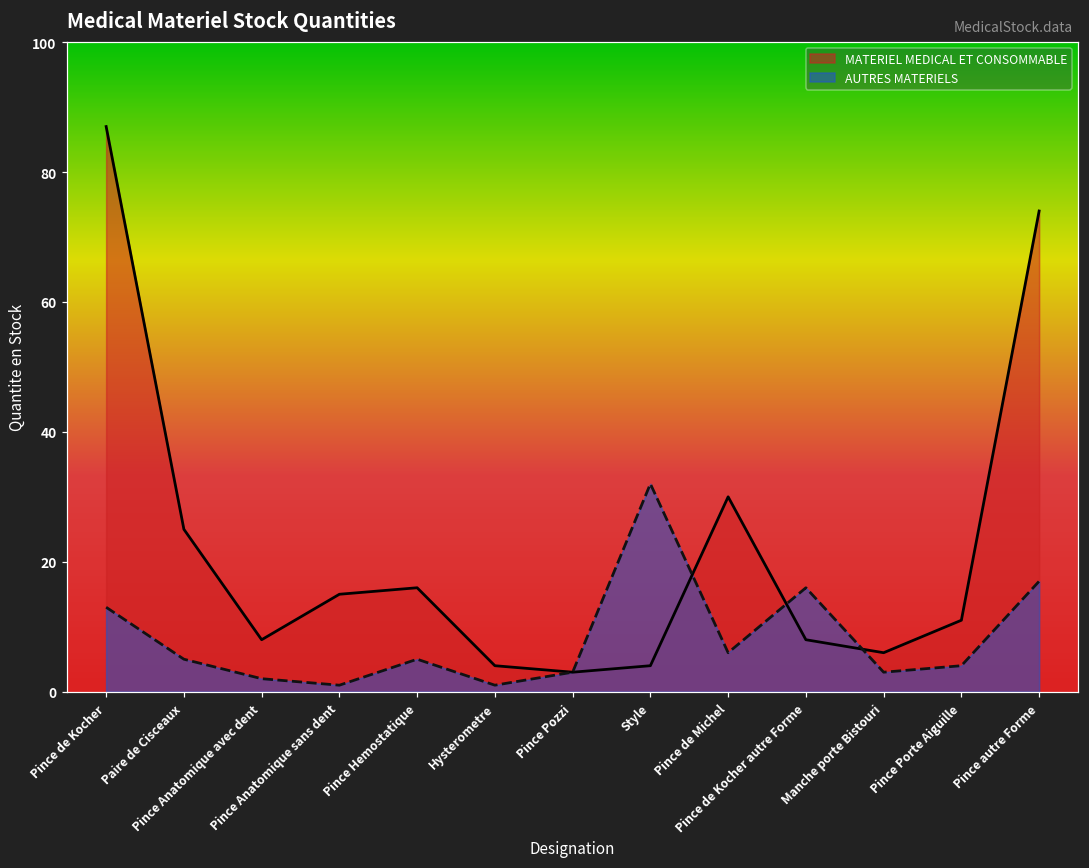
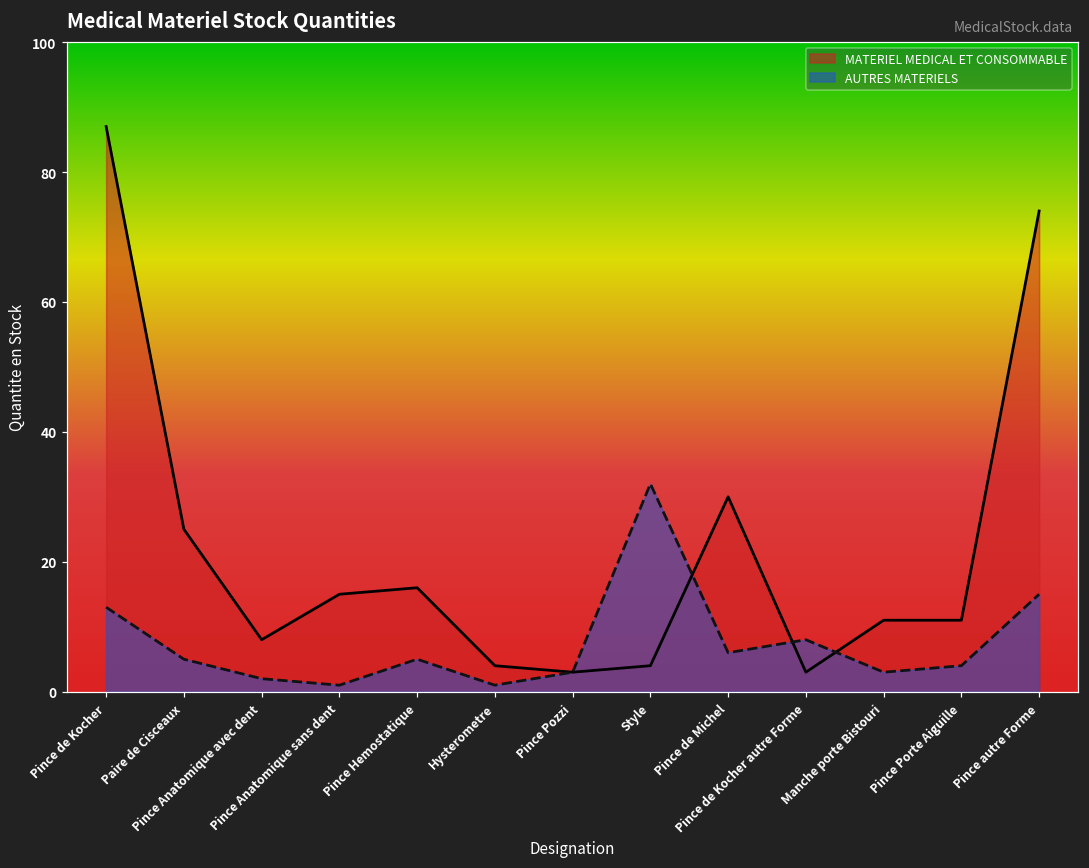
MATERIEL MEDICAL ET CONSOMMABLE, Pince de Kocher autre Forme: 8 -> 3
AUTRES MATERIELS, Pince de Kocher autre Forme: 16 -> 8
MATERIEL MEDICAL ET CONSOMMABLE, Manche porte Bistouri: 6 -> 11
AUTRES MATERIELS, Pince autre Forme: 17 -> 15
